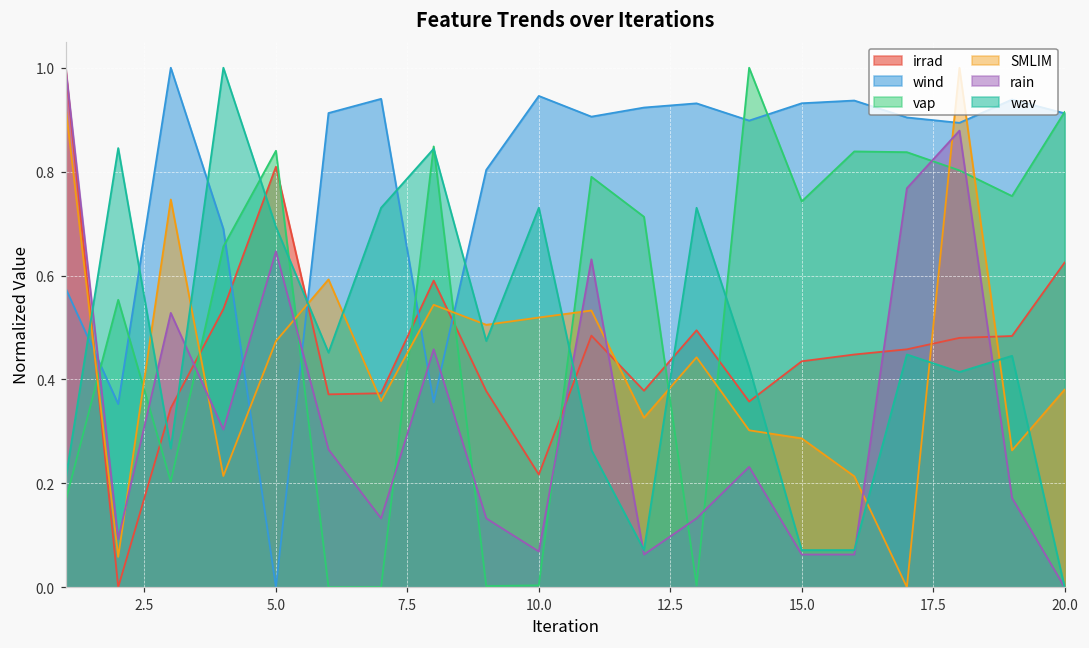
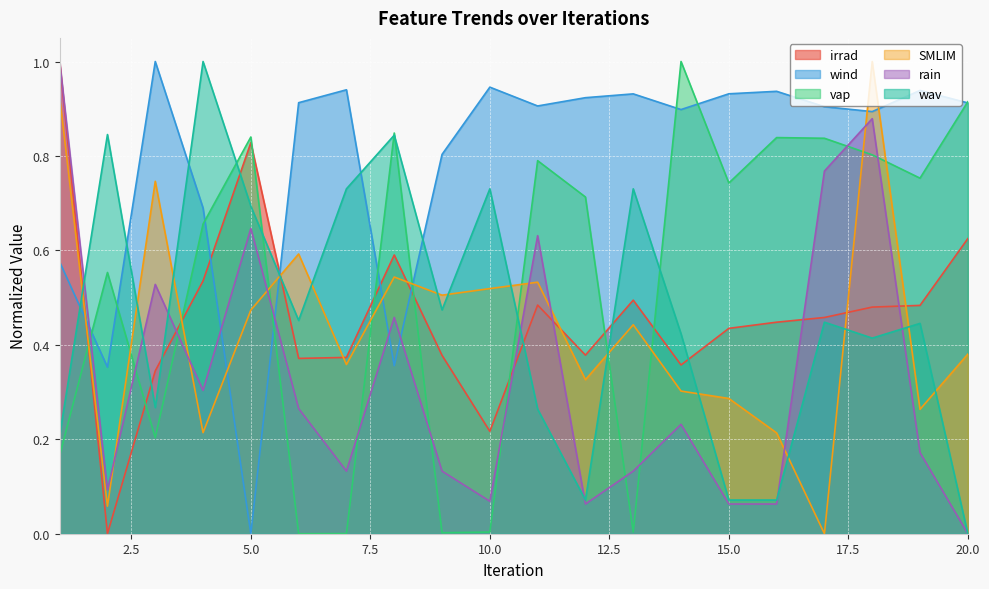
irrad, 5.0: 0.81 -> 0.83
